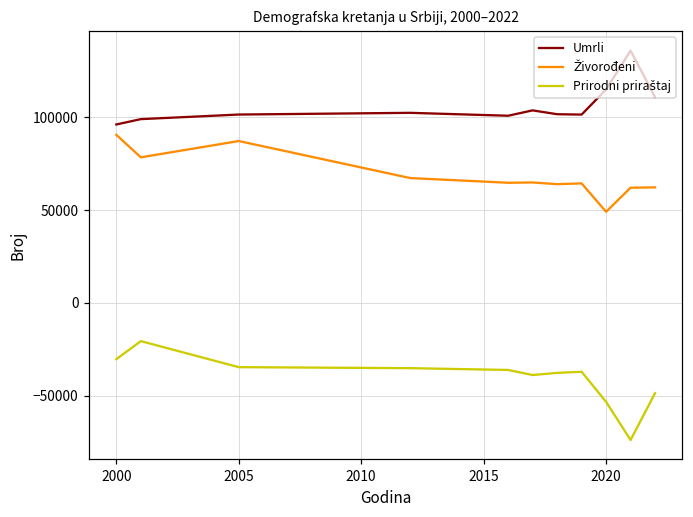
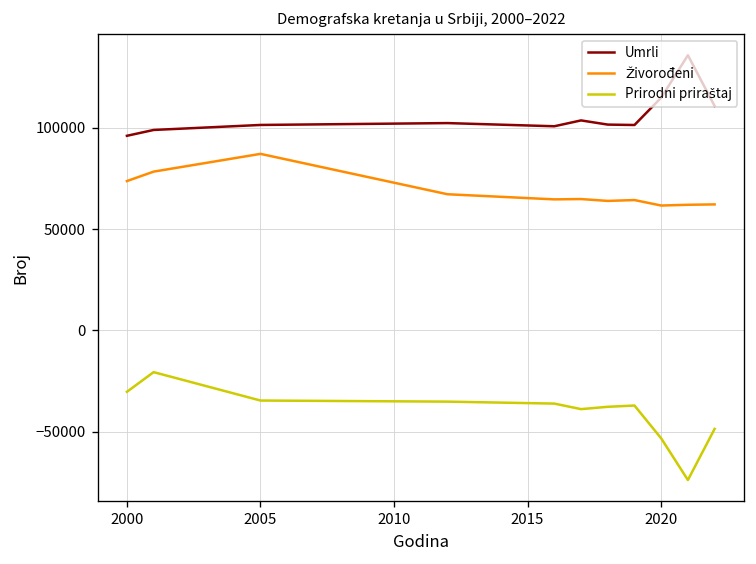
Živorođeni, 2000: 91000 -> 74000
Živorođeni, 2020: 49000 -> 62000
